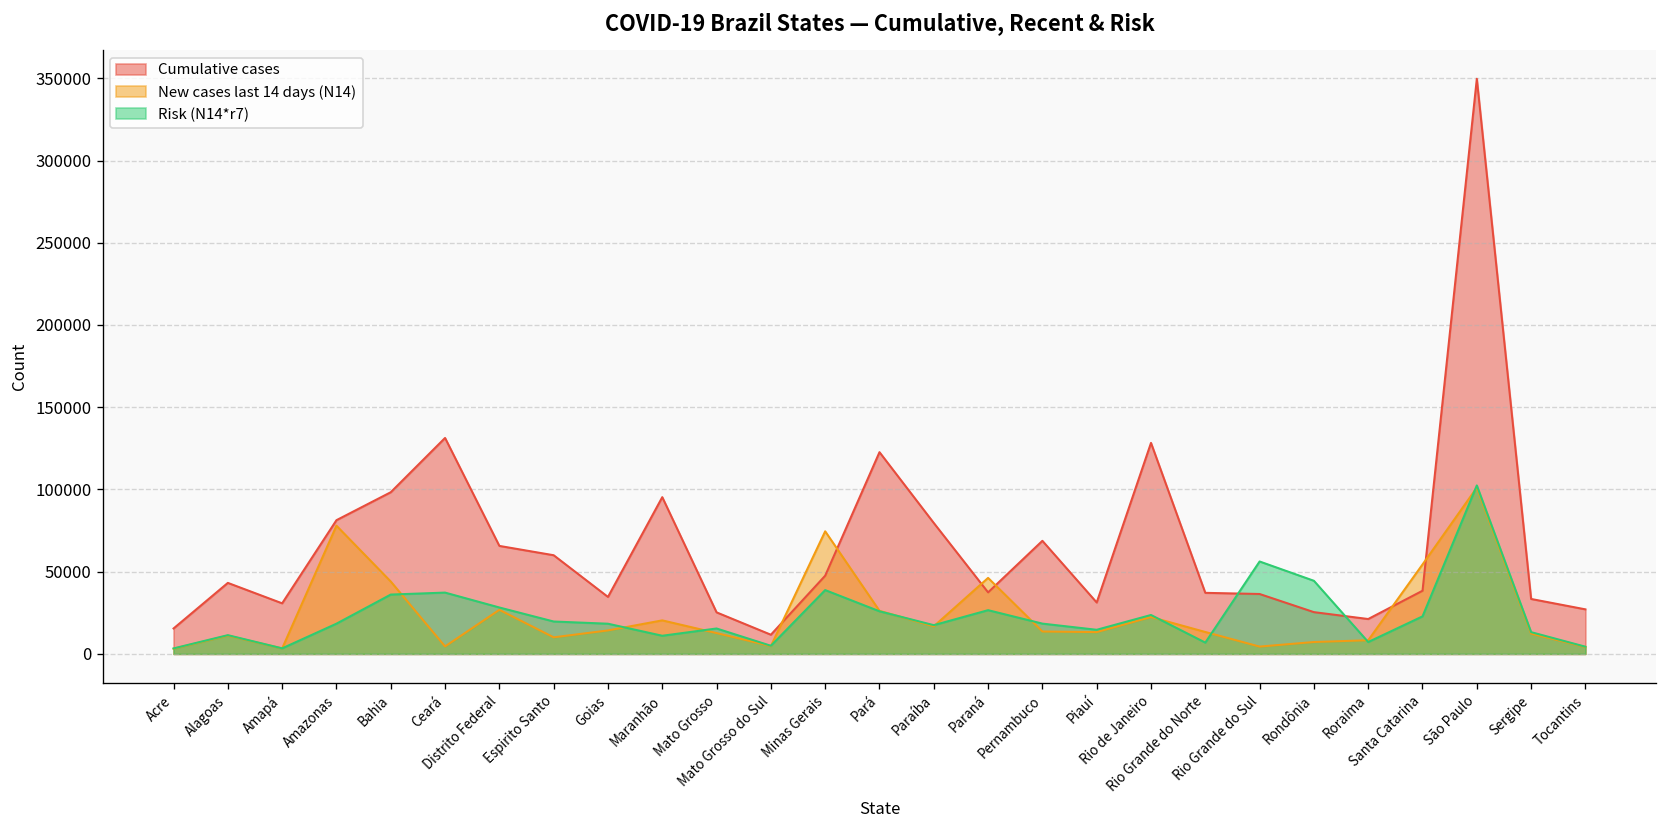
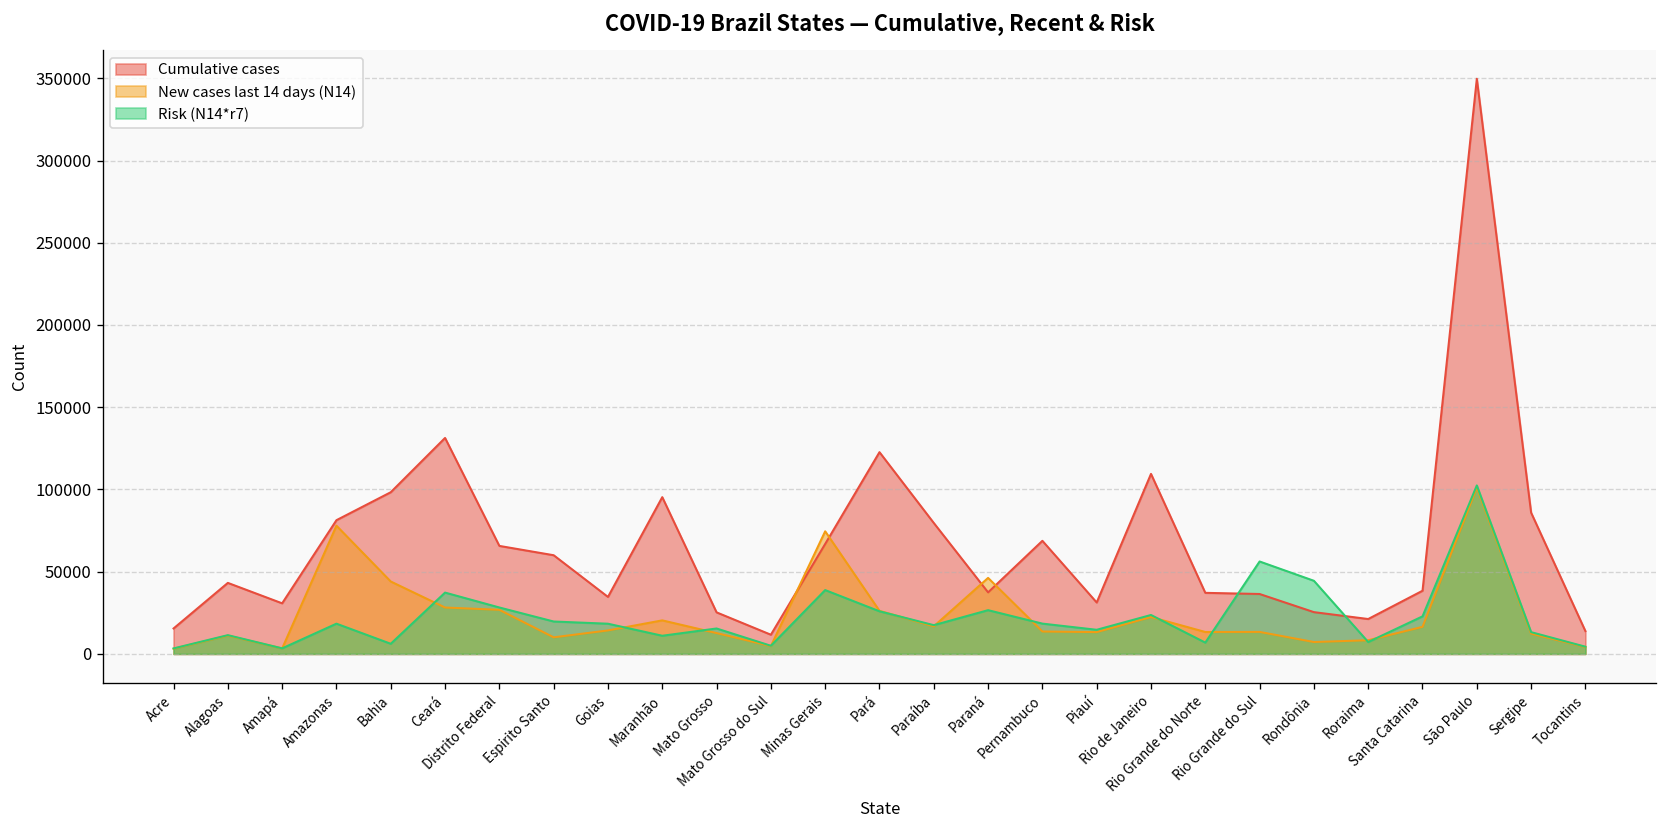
Risk (N14*r7), Bahia: 36000 -> 6000
New cases last 14 days (N14), Ceará: 5000 -> 28000
Cumulative cases, Minas Gerais: 48000 -> 67000
Cumulative cases, Rio de Janeiro: 128000 -> 109000
New cases last 14 days (N14), Rio Grande do Sul: 4000 -> 13000
New cases last 14 days (N14), Santa Catarina: 54000 -> 16000
Cumulative cases, Sergipe: 33000 -> 86000
Cumulative cases, Tocantins: 27000 -> 14000
